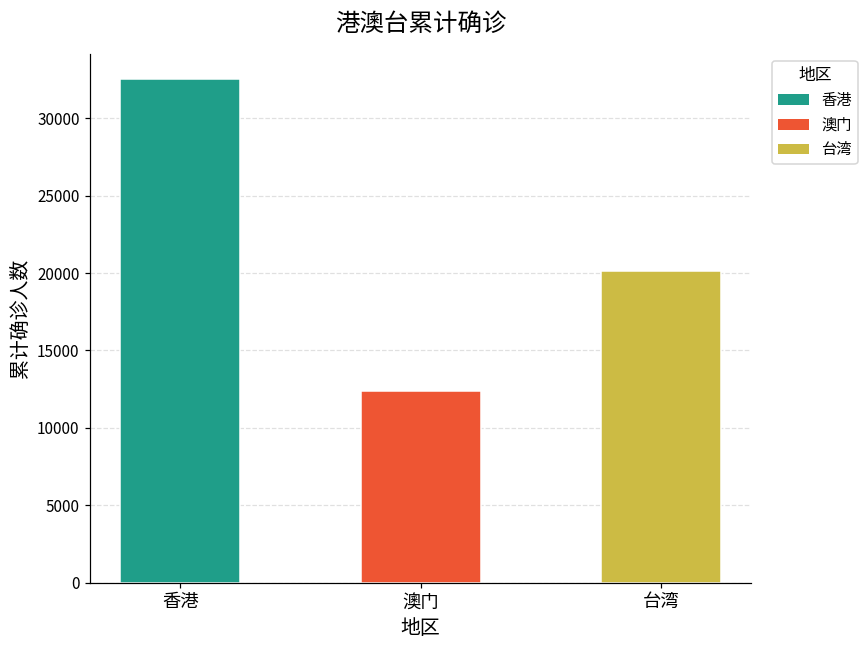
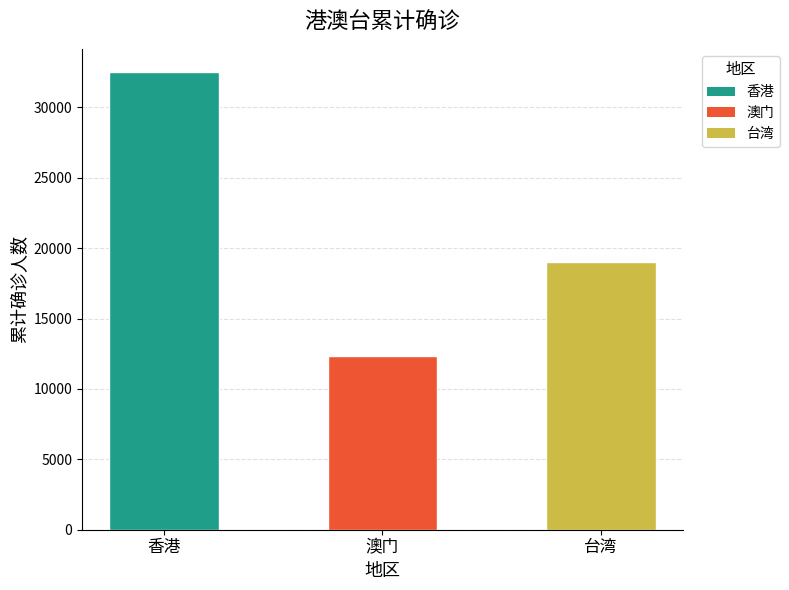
台湾: 20200 -> 19100
